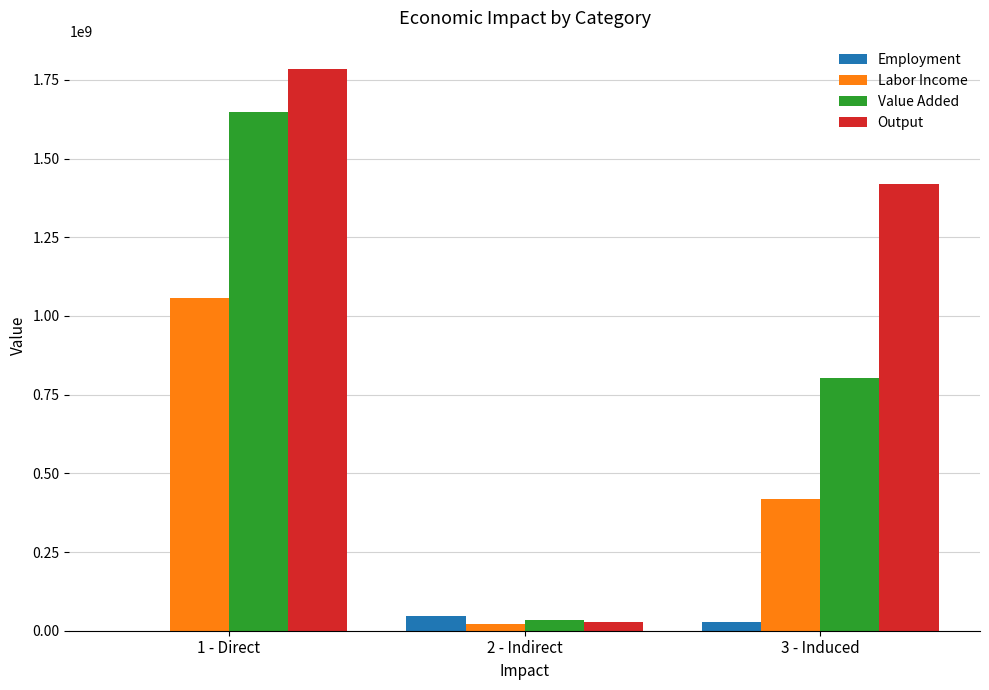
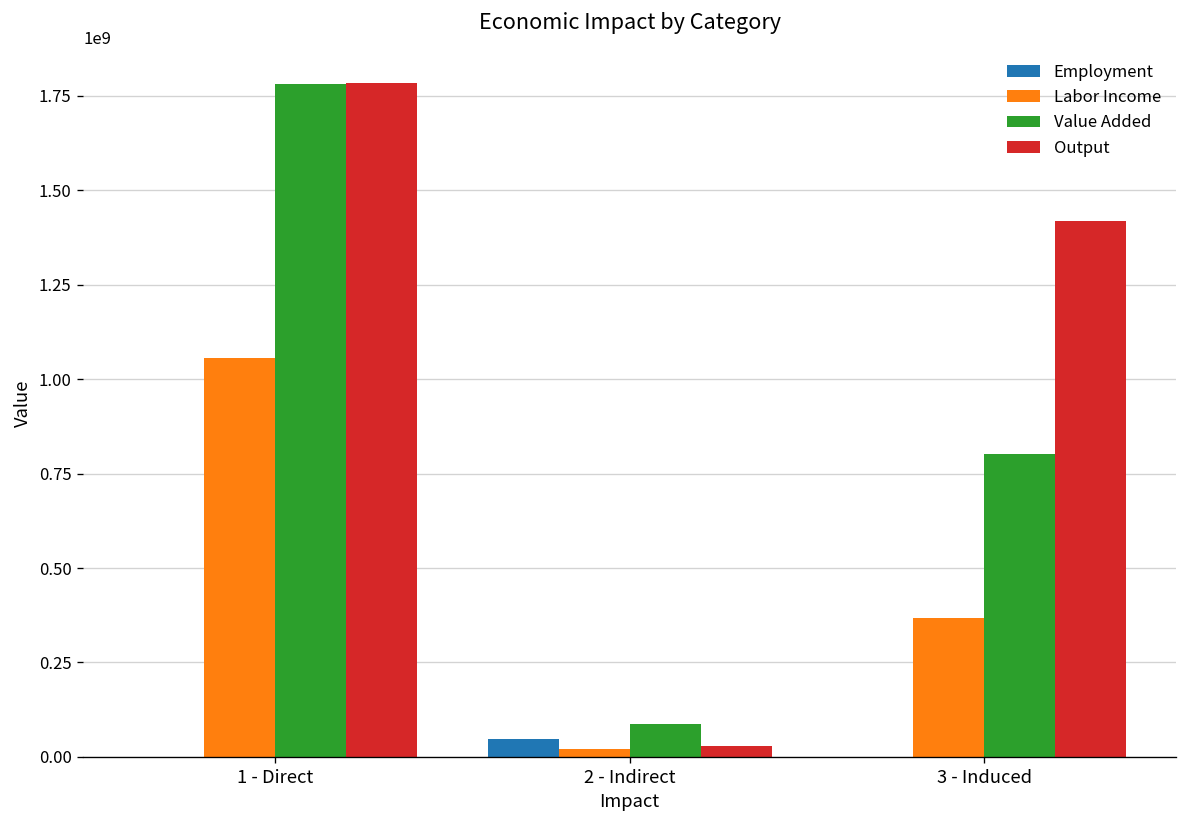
Value Added, 1 - Direct: 1650000000 -> 1780000000
Value Added, 2 - Indirect: 30000000 -> 90000000
Employment, 3 - Induced: 30000000 -> 0
Labor Income, 3 - Induced: 420000000 -> 370000000
